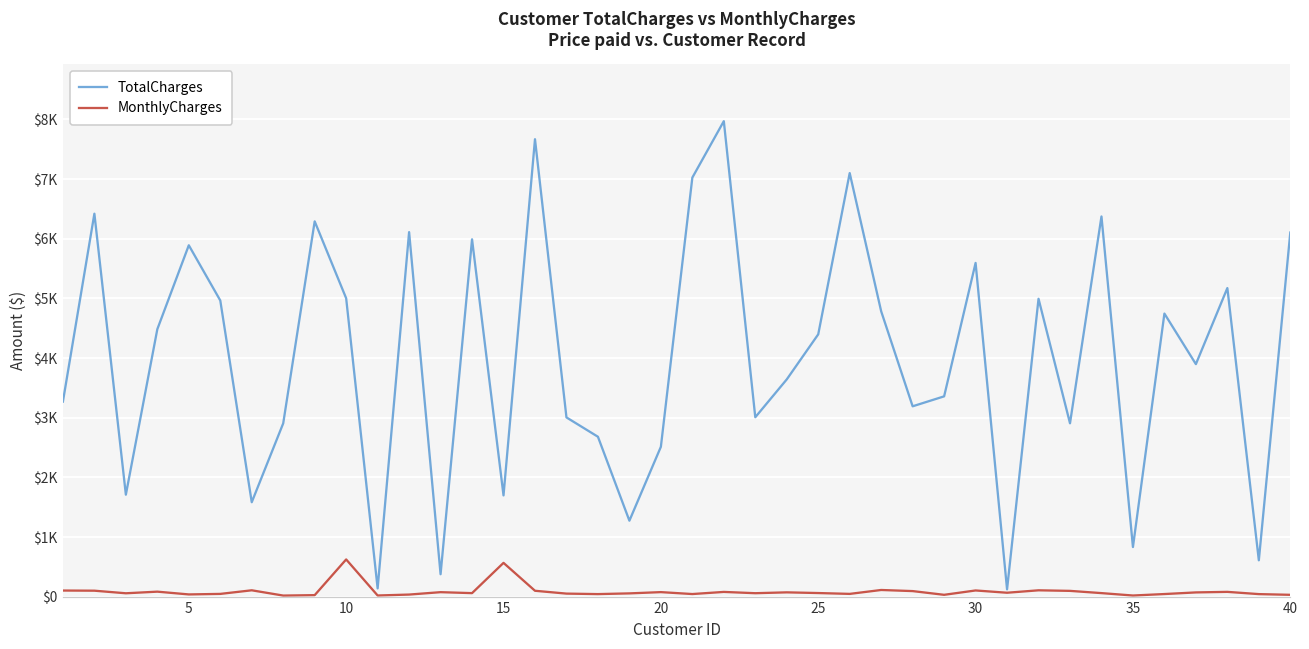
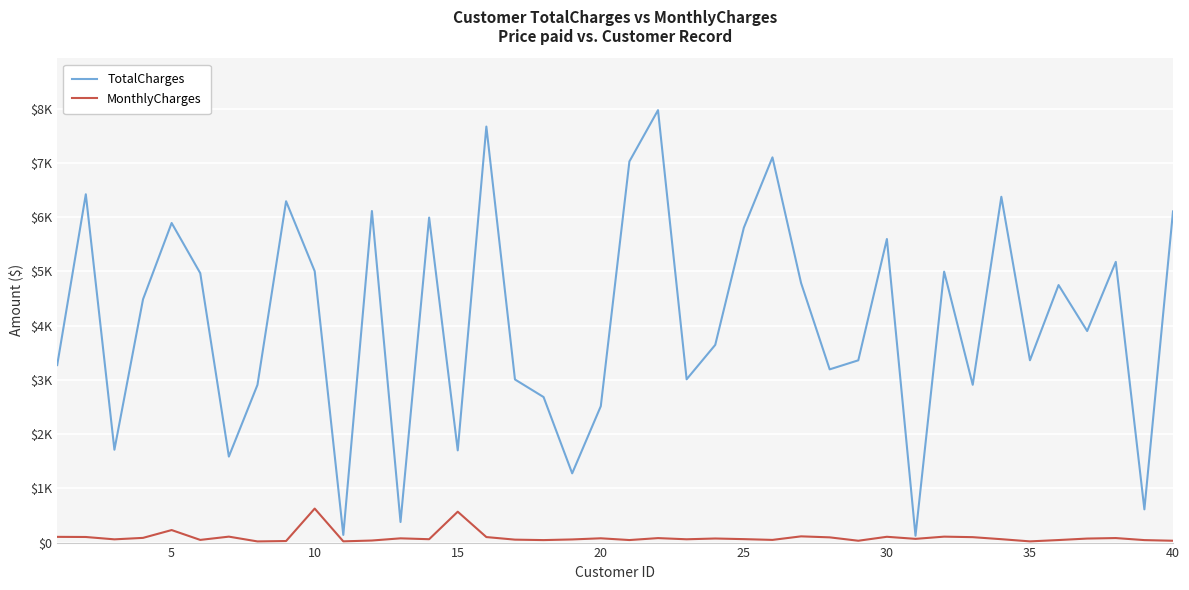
MonthlyCharges, 5: $0 -> $200
TotalCharges, 25: $4400 -> $5800
TotalCharges, 35: $800 -> $3400
